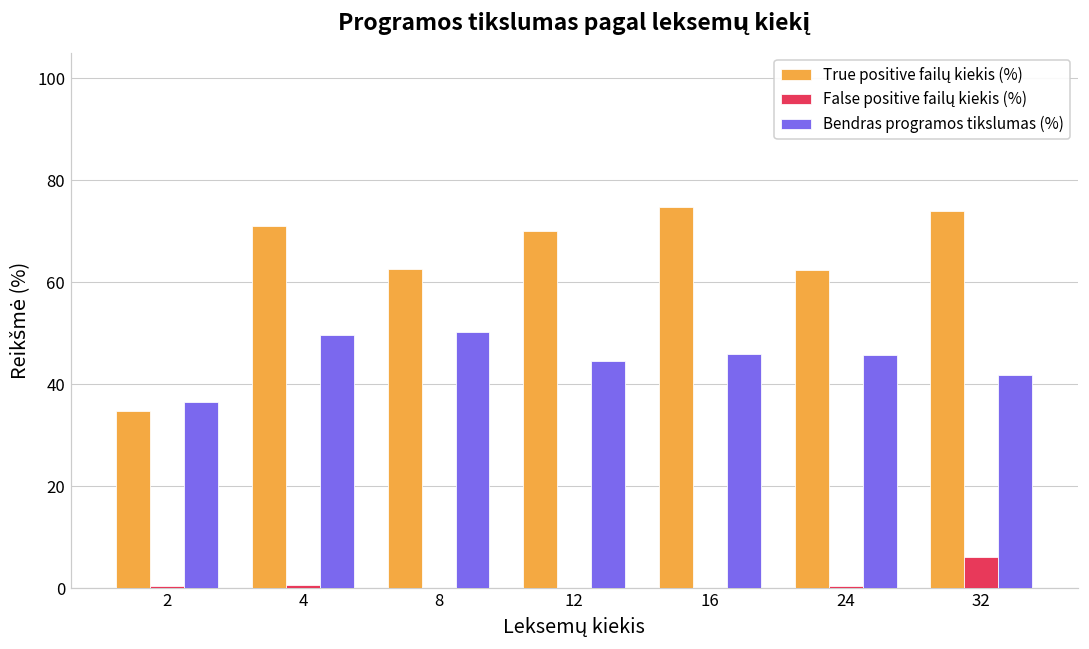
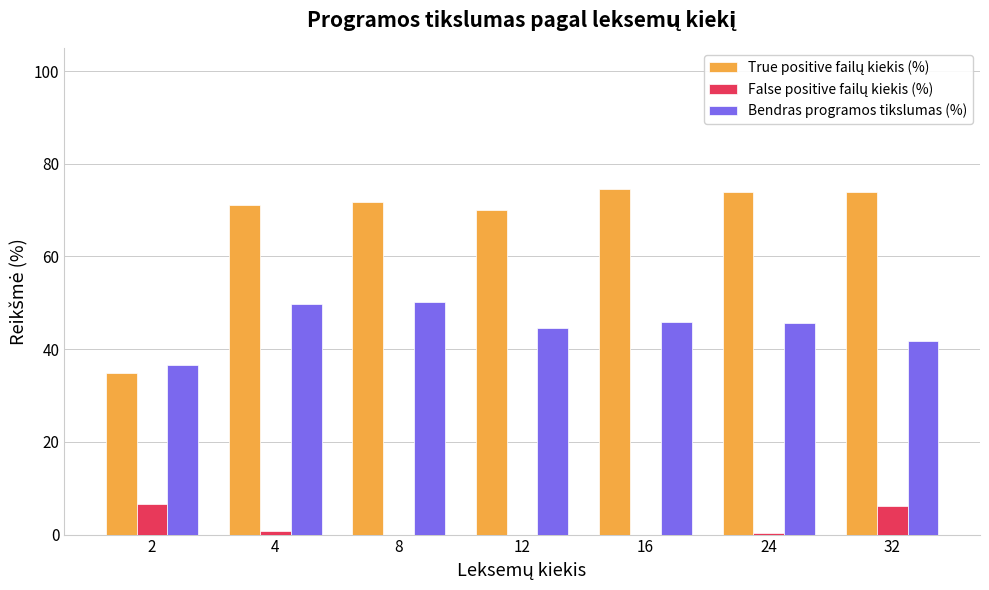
False positive failų kiekis (%), 2: 0 -> 7
True positive failų kiekis (%), 8: 63 -> 72
True positive failų kiekis (%), 24: 62 -> 74
